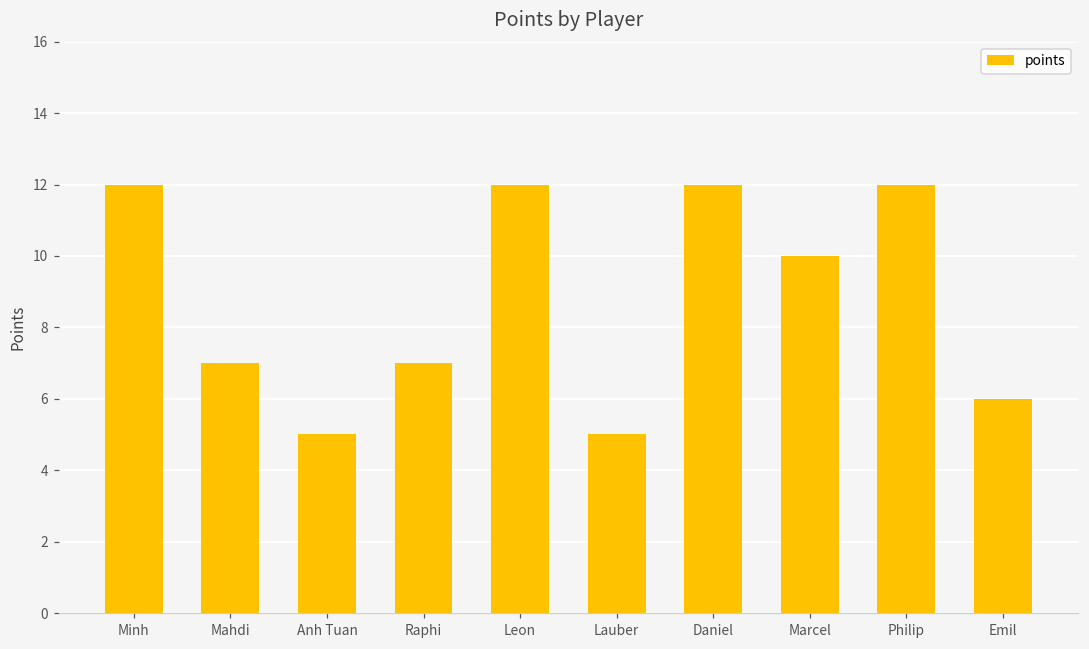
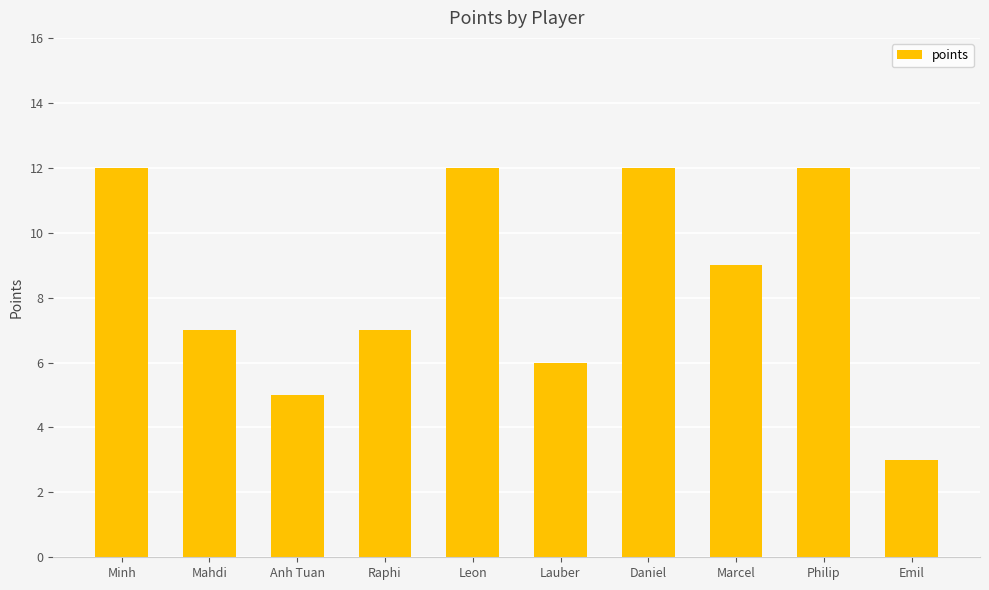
Lauber: 5 -> 6
Marcel: 10 -> 9
Emil: 6 -> 3
